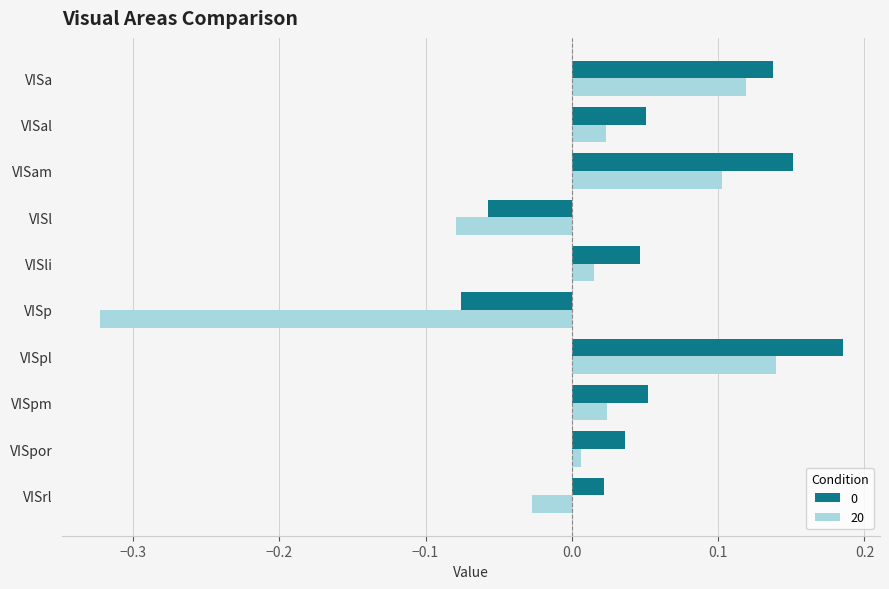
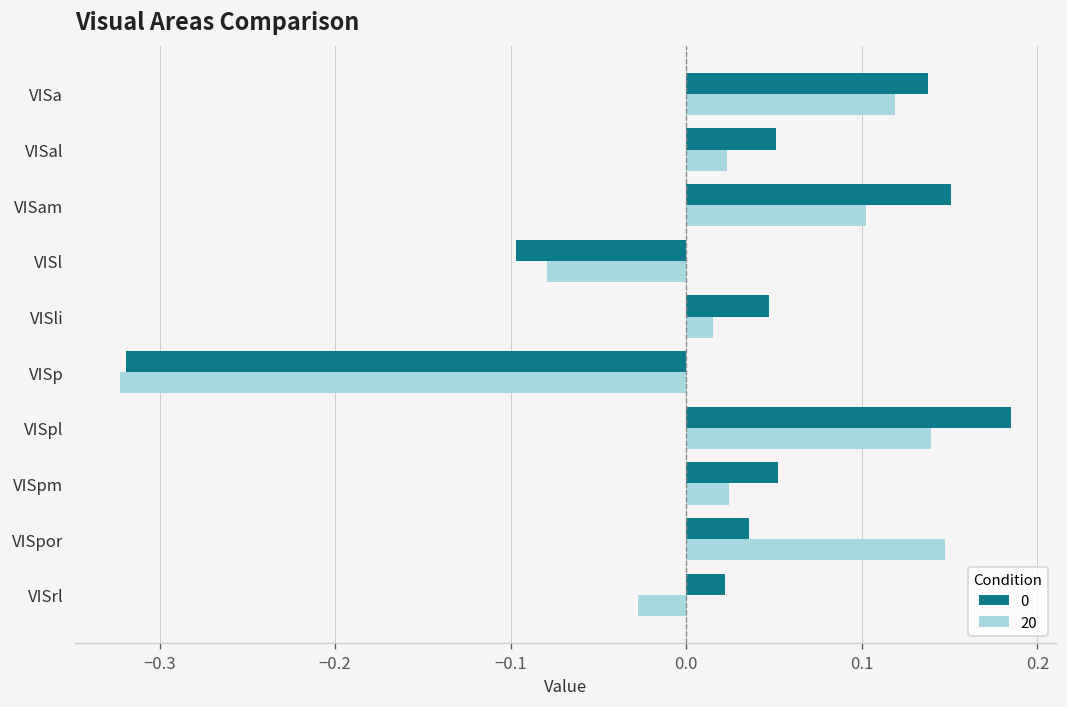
0, VISl: -0.058 -> -0.097
0, VISp: -0.076 -> -0.319
20, VISpor: 0.006 -> 0.147
